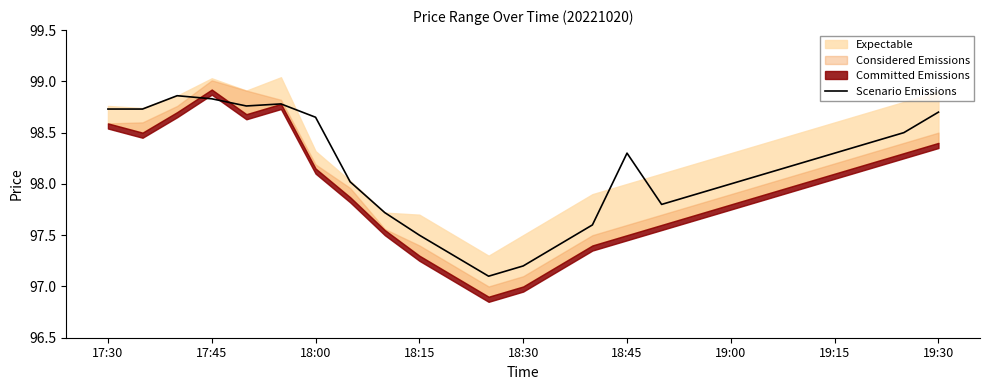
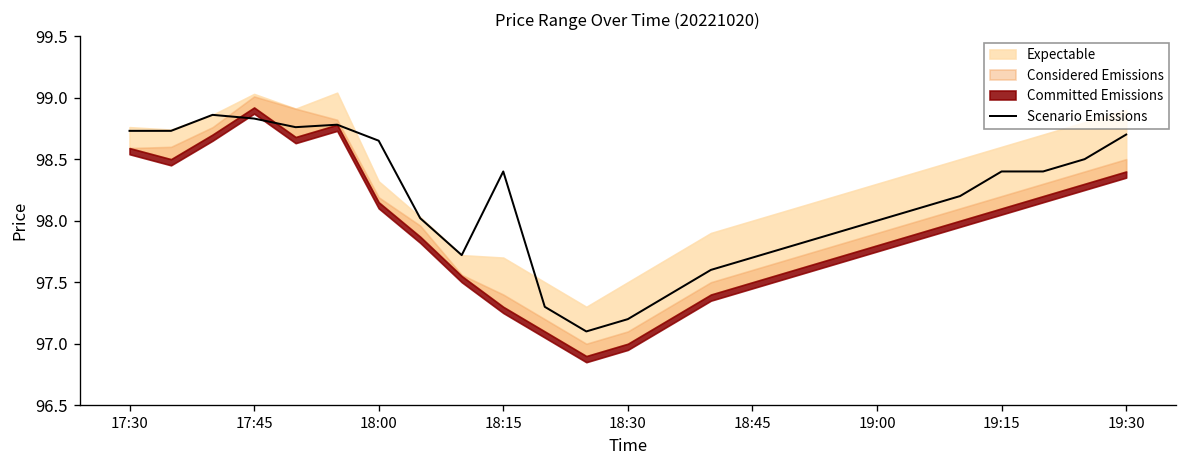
Scenario Emissions, 18:15: 97.5 -> 98.4
Scenario Emissions, 18:45: 98.3 -> 97.7
Scenario Emissions, 19:15: 98.3 -> 98.4
